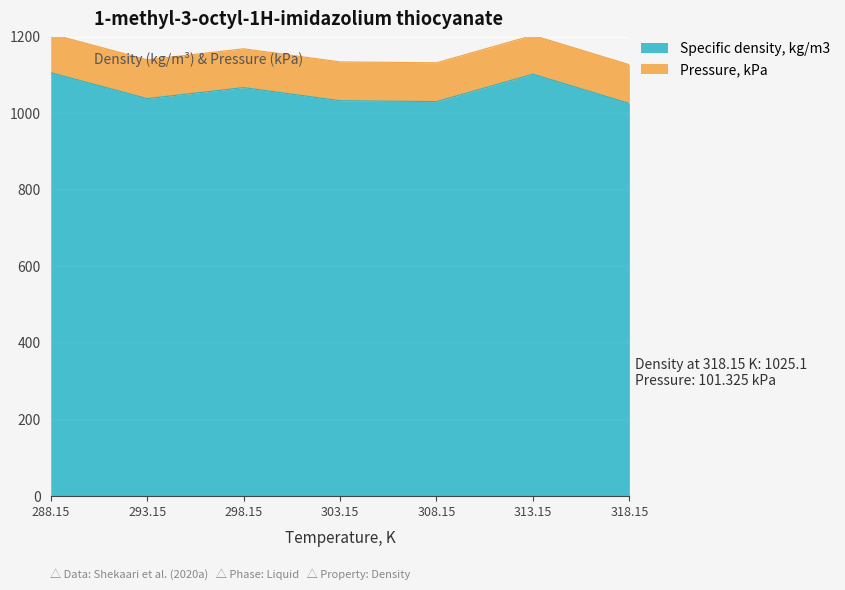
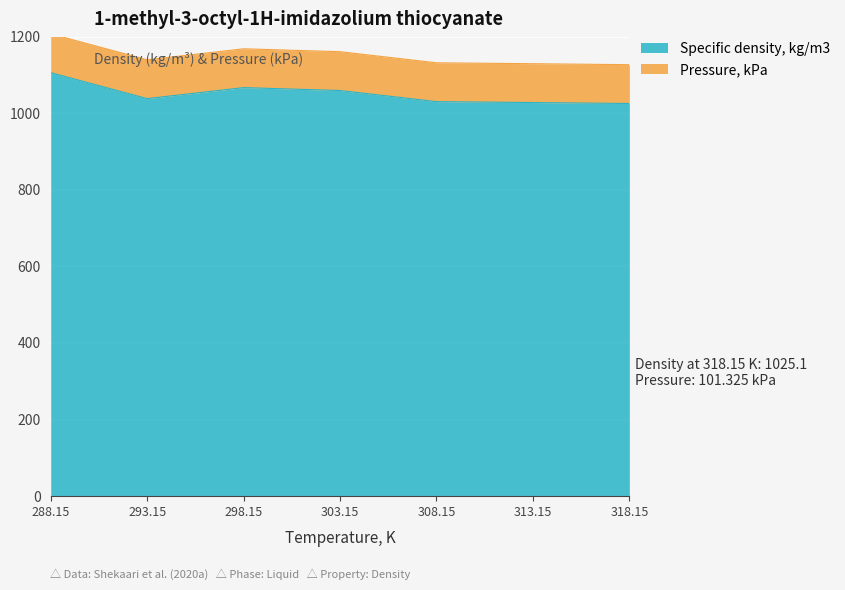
Specific density, kg/m3, 303.15: 1030 -> 1060
Specific density, kg/m3, 313.15: 1100 -> 1030
